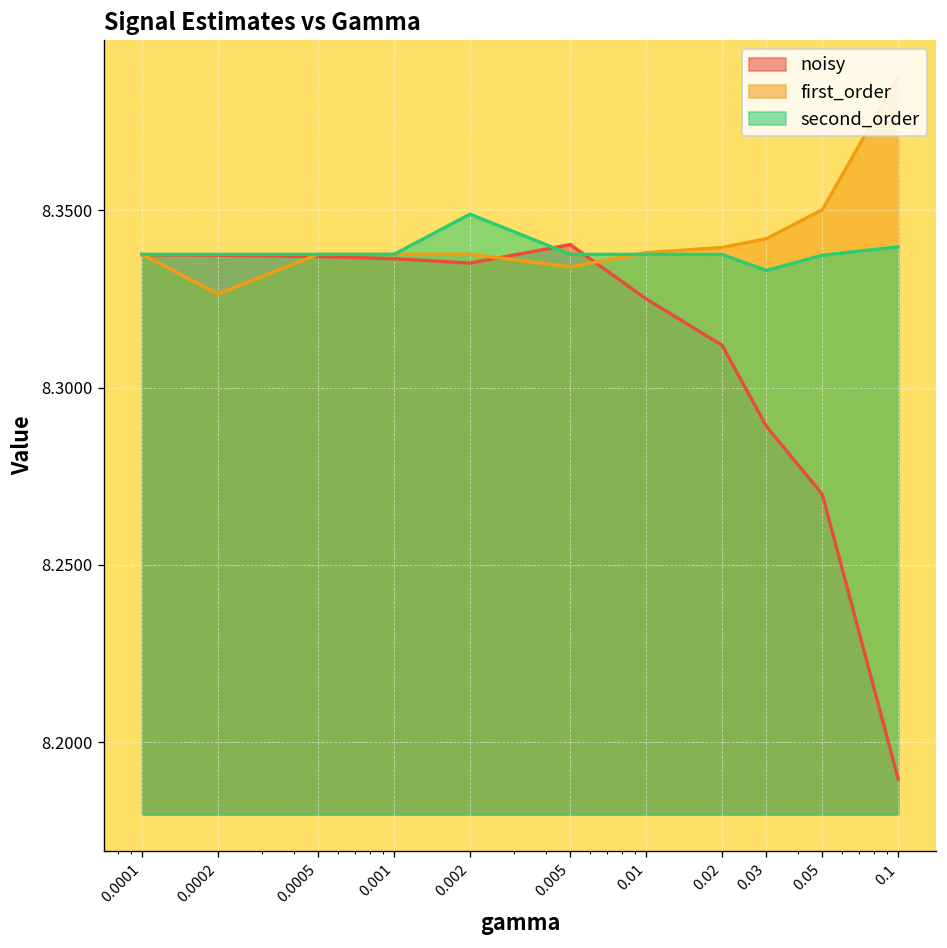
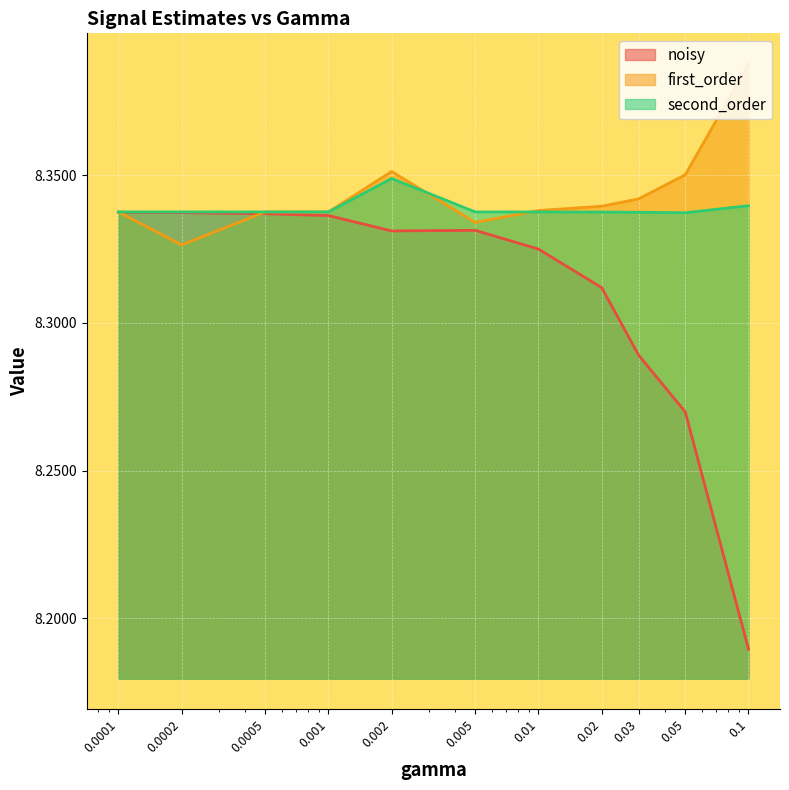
noisy, 0.002: 8.335 -> 8.331
first_order, 0.002: 8.338 -> 8.351
noisy, 0.005: 8.340 -> 8.331
second_order, 0.03: 8.333 -> 8.337
